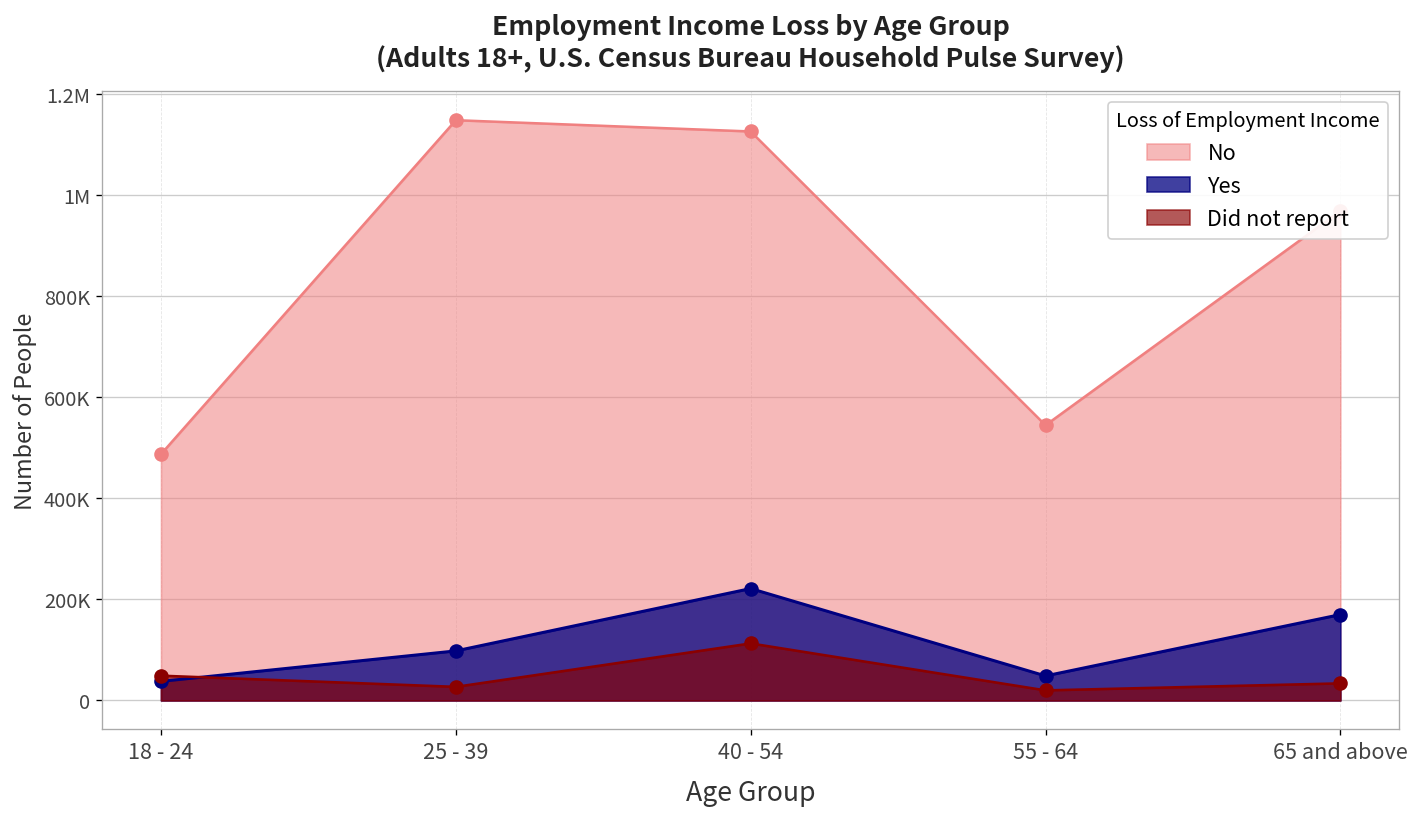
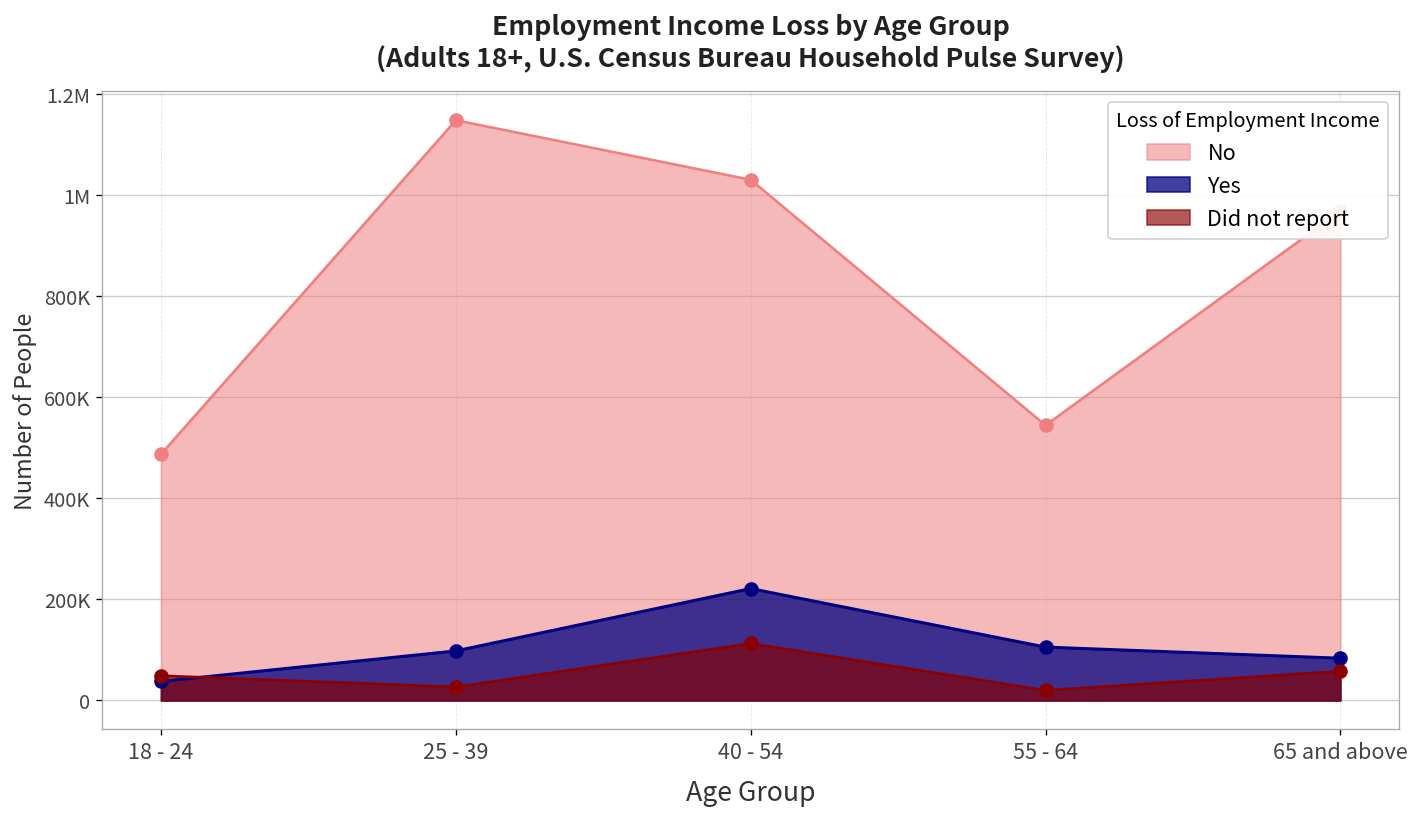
No, 40 - 54: 1130000 -> 1030000
Yes, 55 - 64: 50000 -> 110000
Yes, 65 and above: 170000 -> 80000
Did not report, 65 and above: 30000 -> 60000
